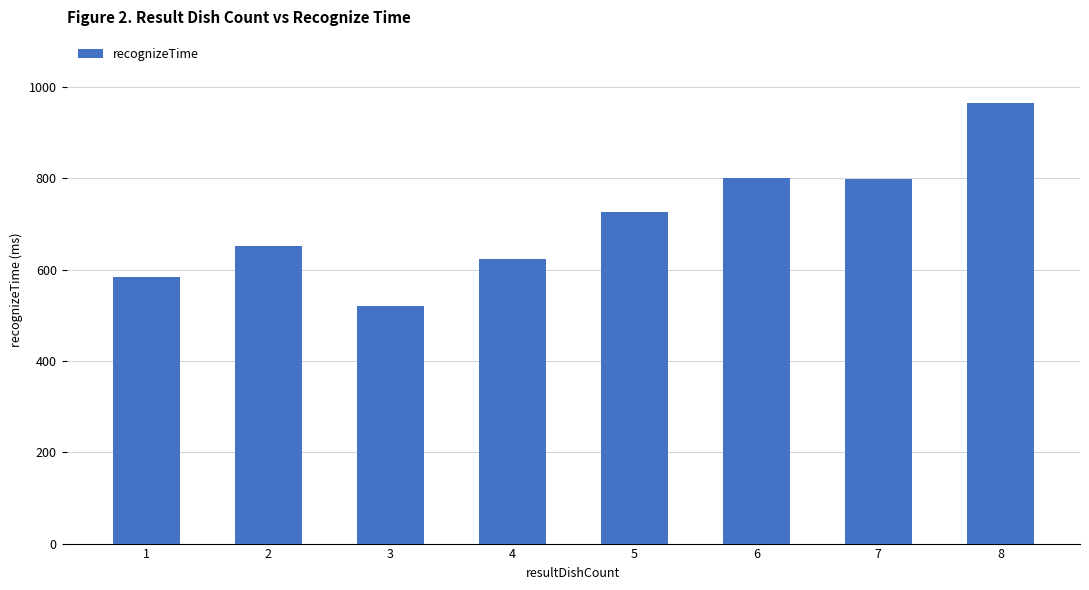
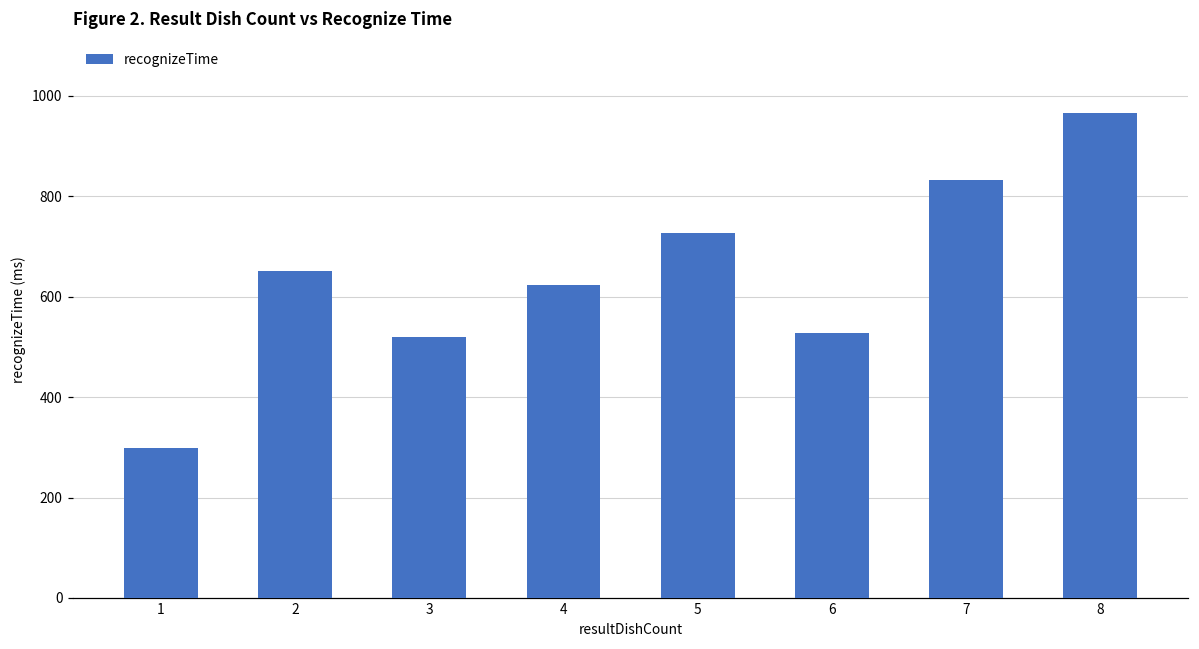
1: 580 -> 300
6: 800 -> 530
7: 800 -> 830
